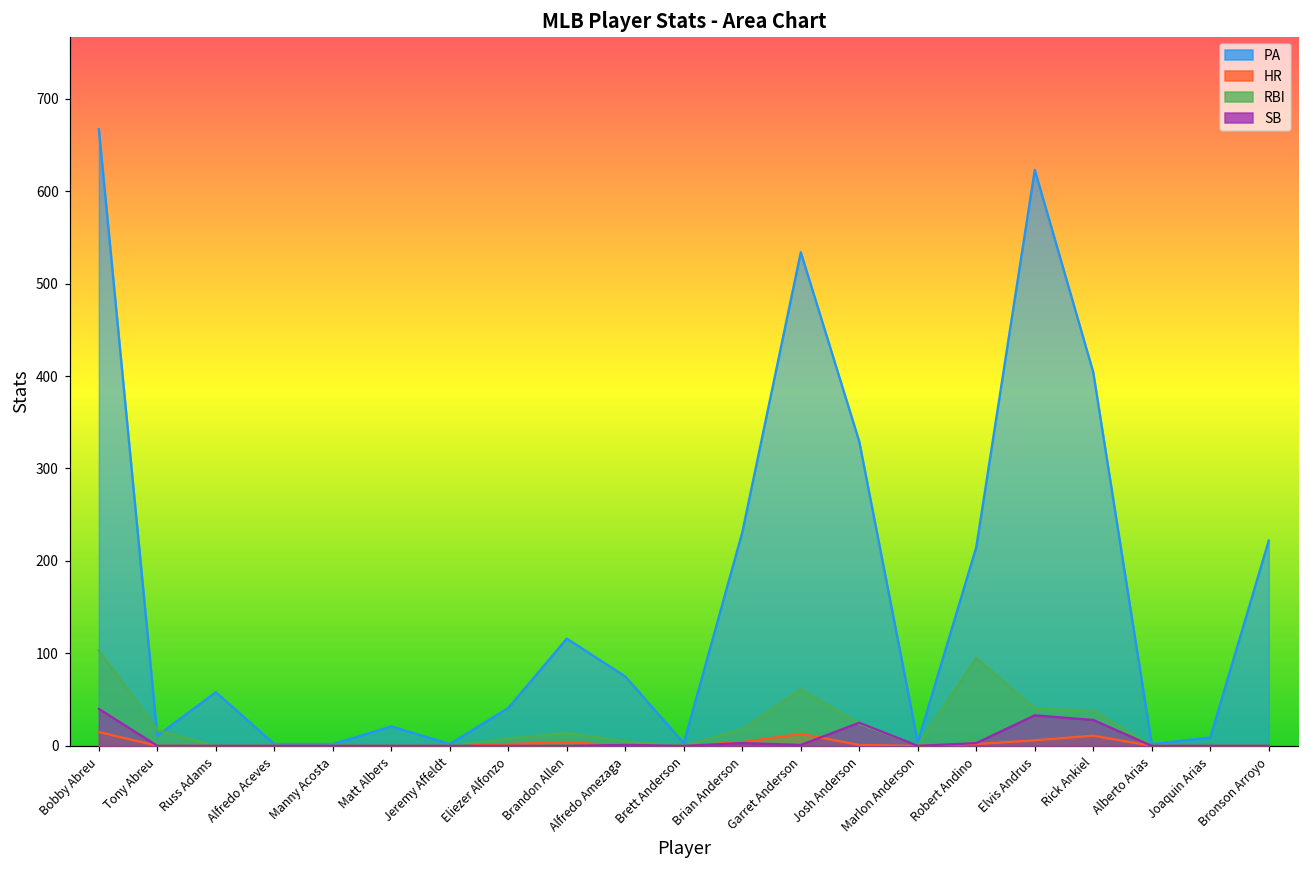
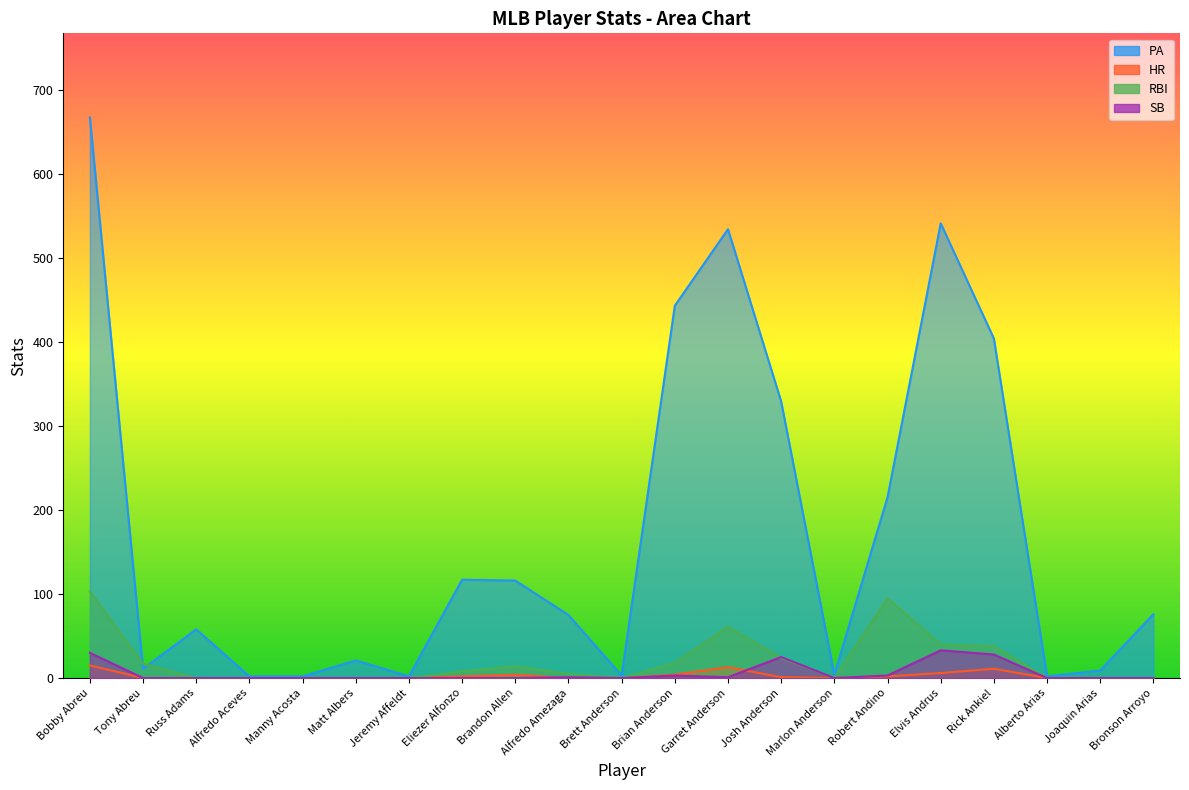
SB, Bobby Abreu: 40 -> 30
PA, Eliezer Alfonzo: 40 -> 120
PA, Brian Anderson: 230 -> 440
PA, Elvis Andrus: 620 -> 540
PA, Bronson Arroyo: 220 -> 80
